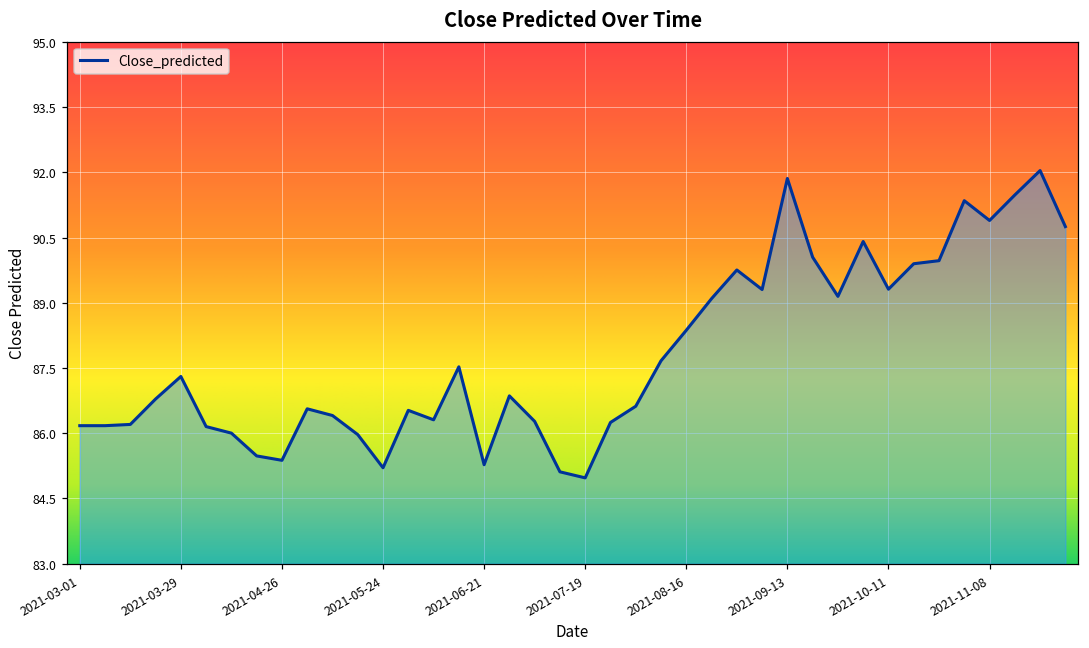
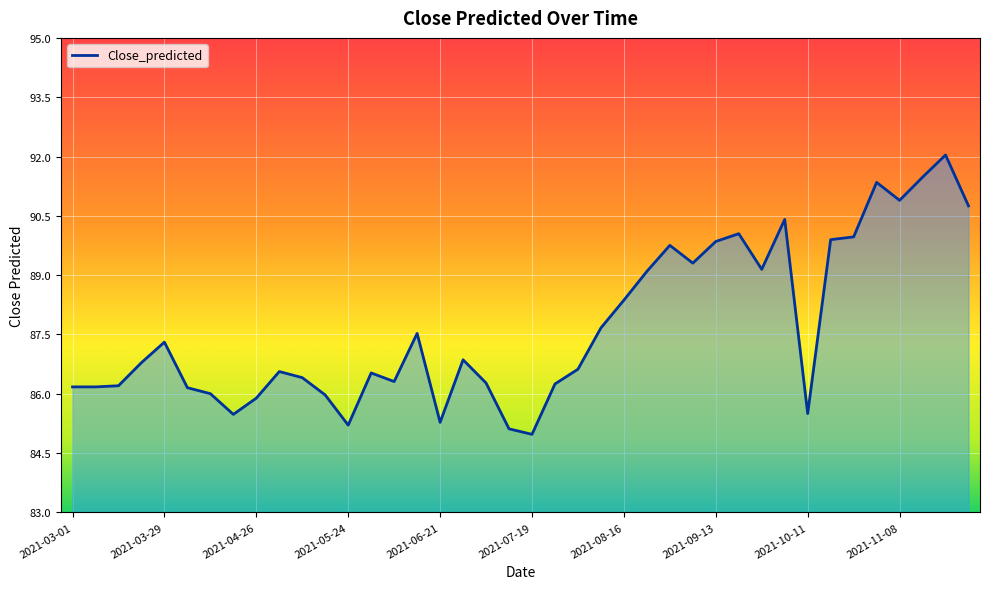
2021-04-26: 85.4 -> 85.9
2021-09-13: 91.9 -> 89.9
2021-10-11: 89.3 -> 85.5
